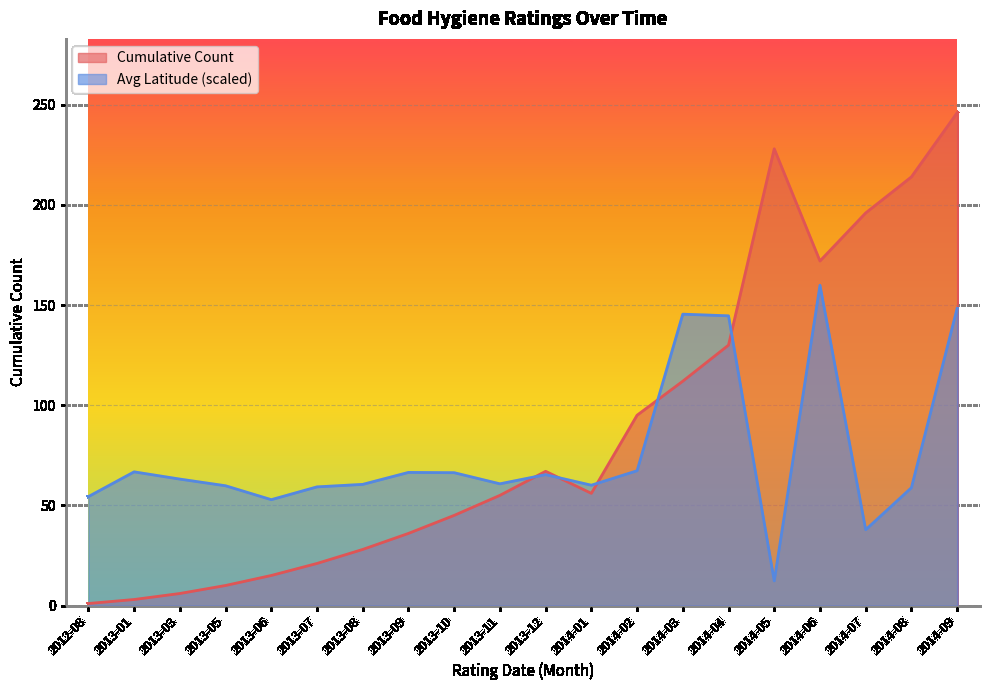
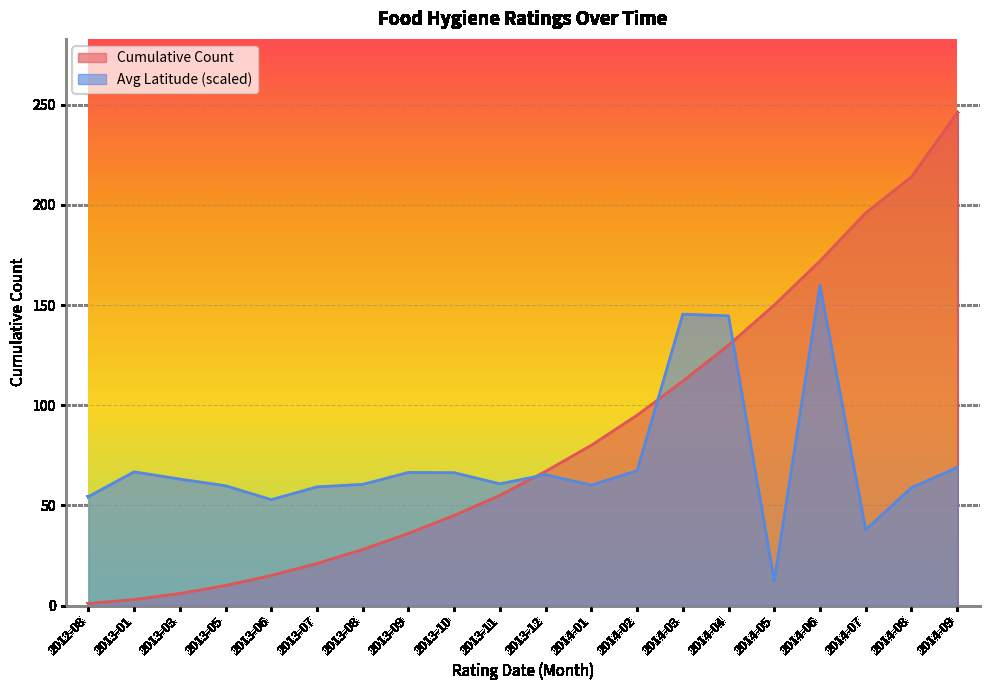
Cumulative Count, 2014-01: 56 -> 80
Cumulative Count, 2014-05: 228 -> 150
Avg Latitude (scaled), 2014-09: 148 -> 69
